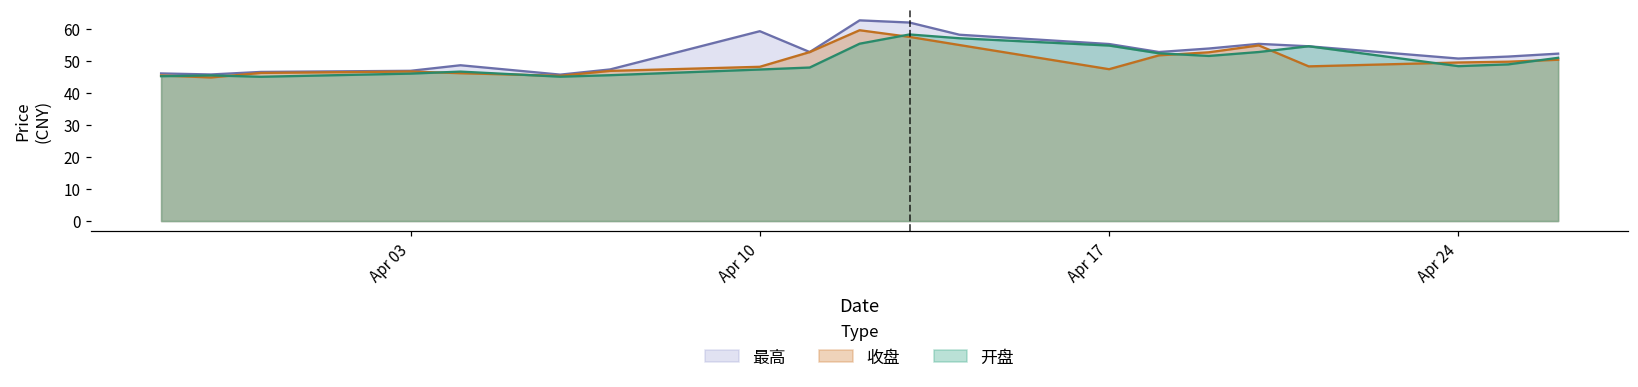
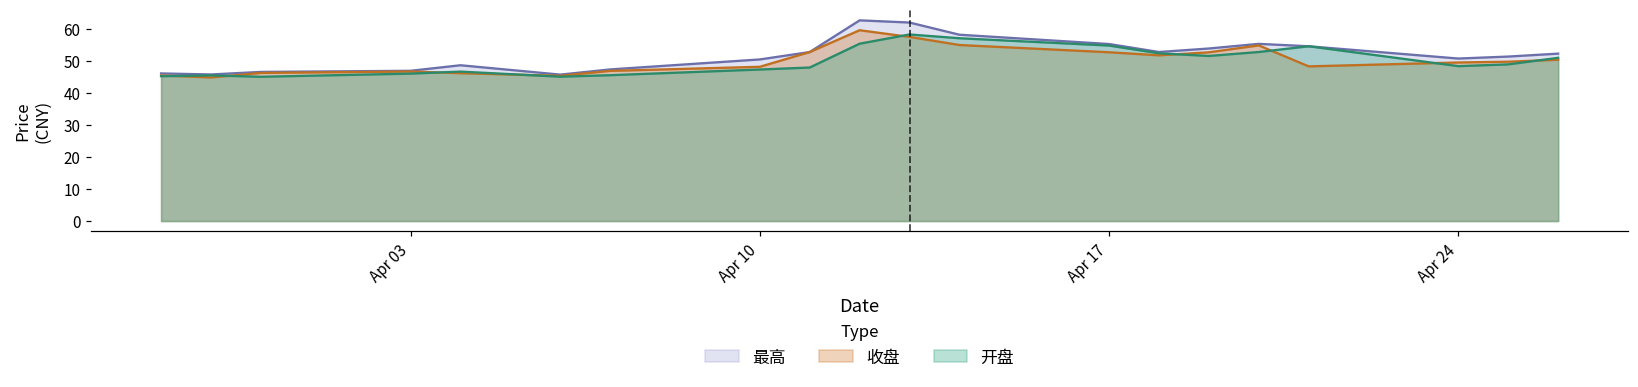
最高, Apr 10: 59 -> 50
收盘, Apr 17: 47 -> 53
